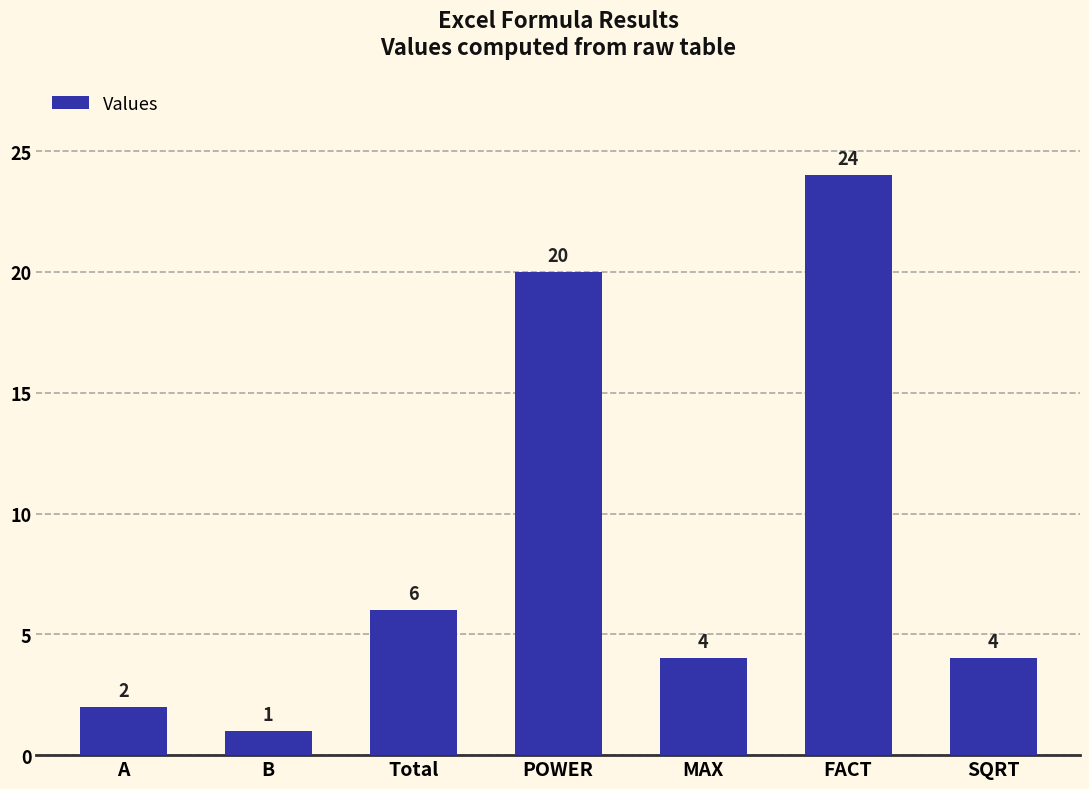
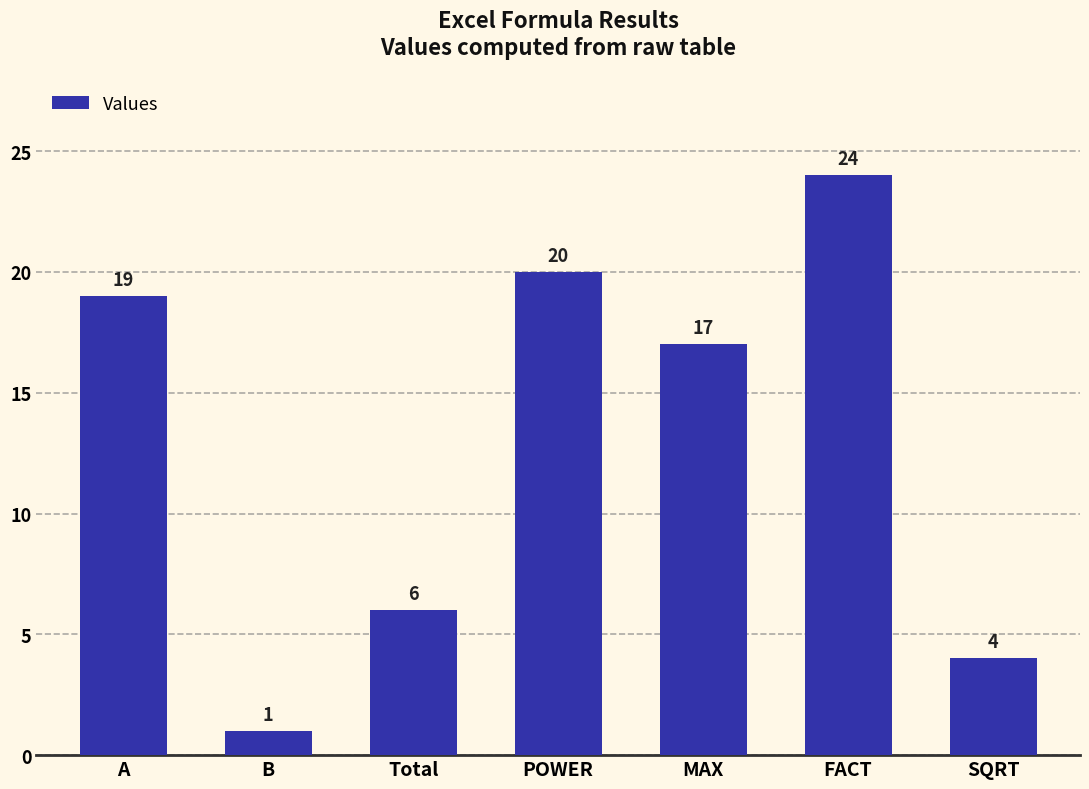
A: 2 -> 19
MAX: 4 -> 17
